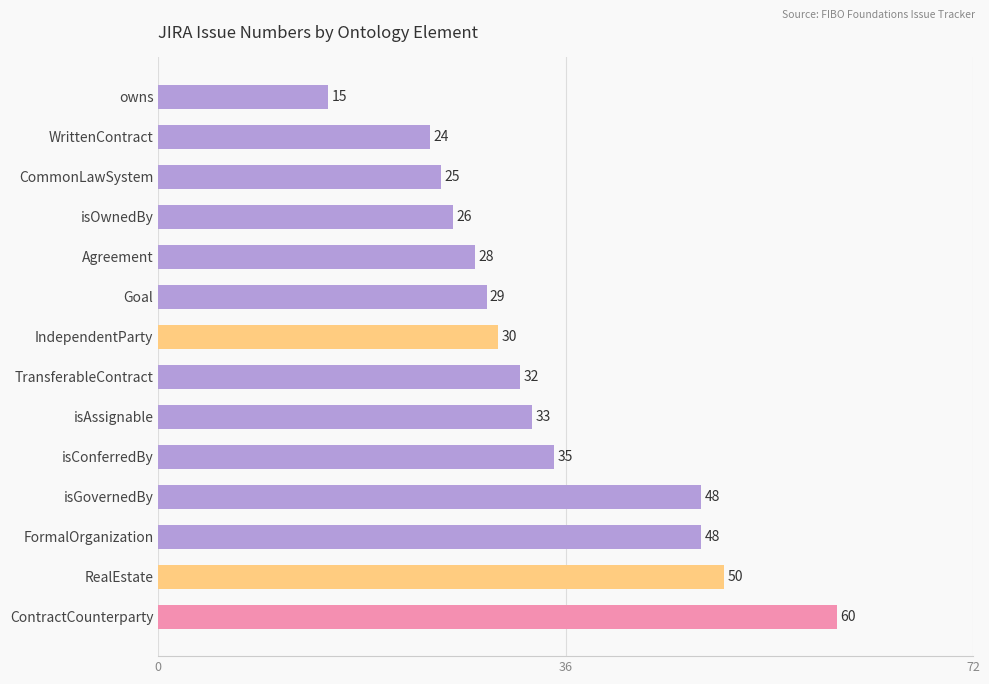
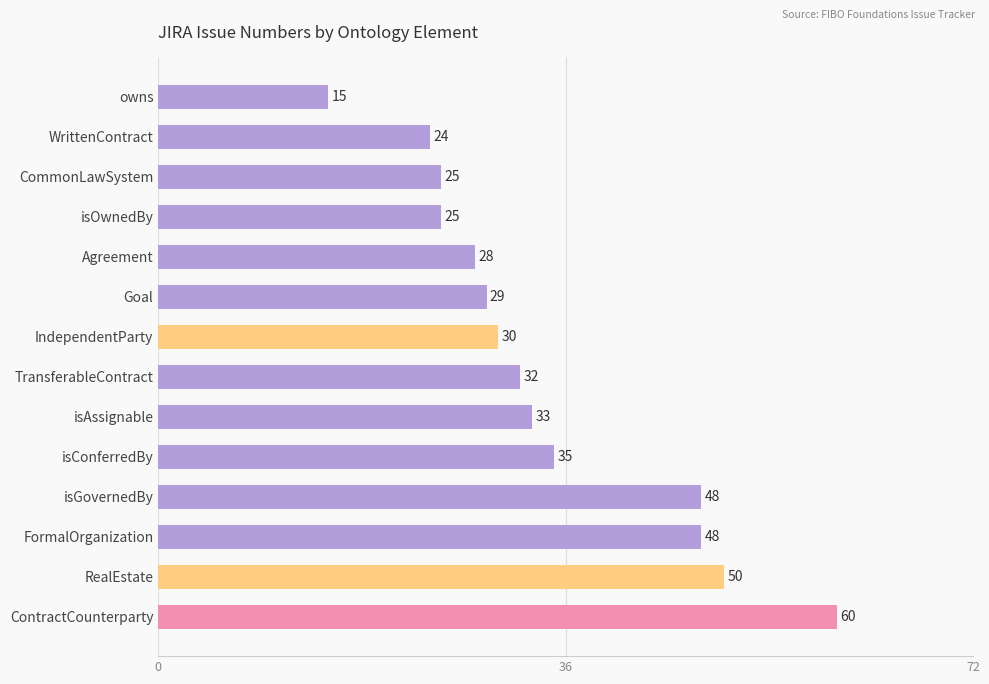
isOwnedBy: 26 -> 25
